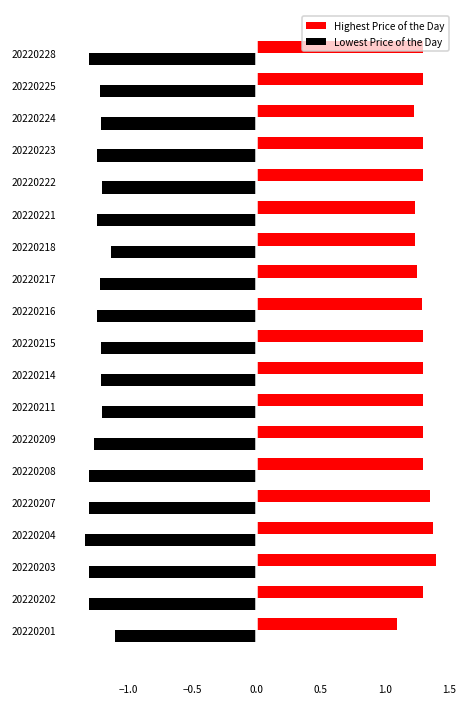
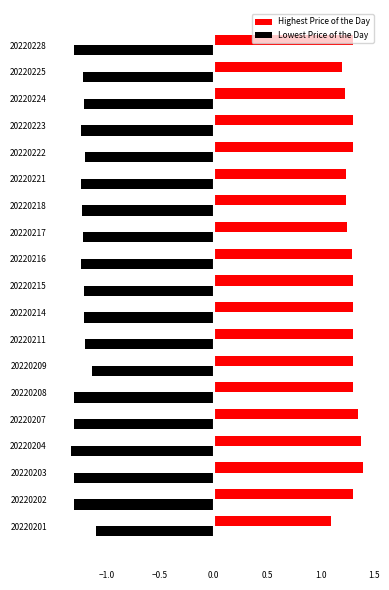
Highest Price of the Day, 20220225: 1.3 -> 1.2
Lowest Price of the Day, 20220218: -1.13 -> -1.23
Lowest Price of the Day, 20220209: -1.26 -> -1.14
